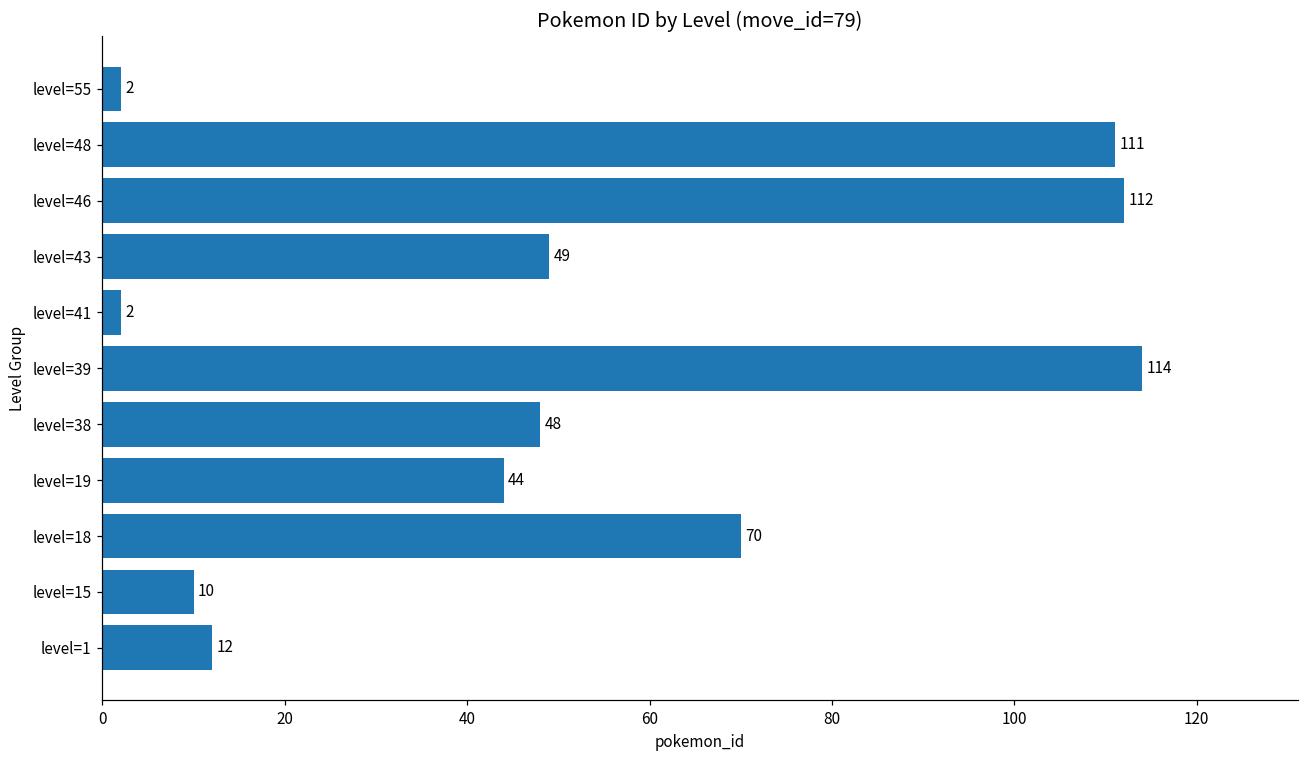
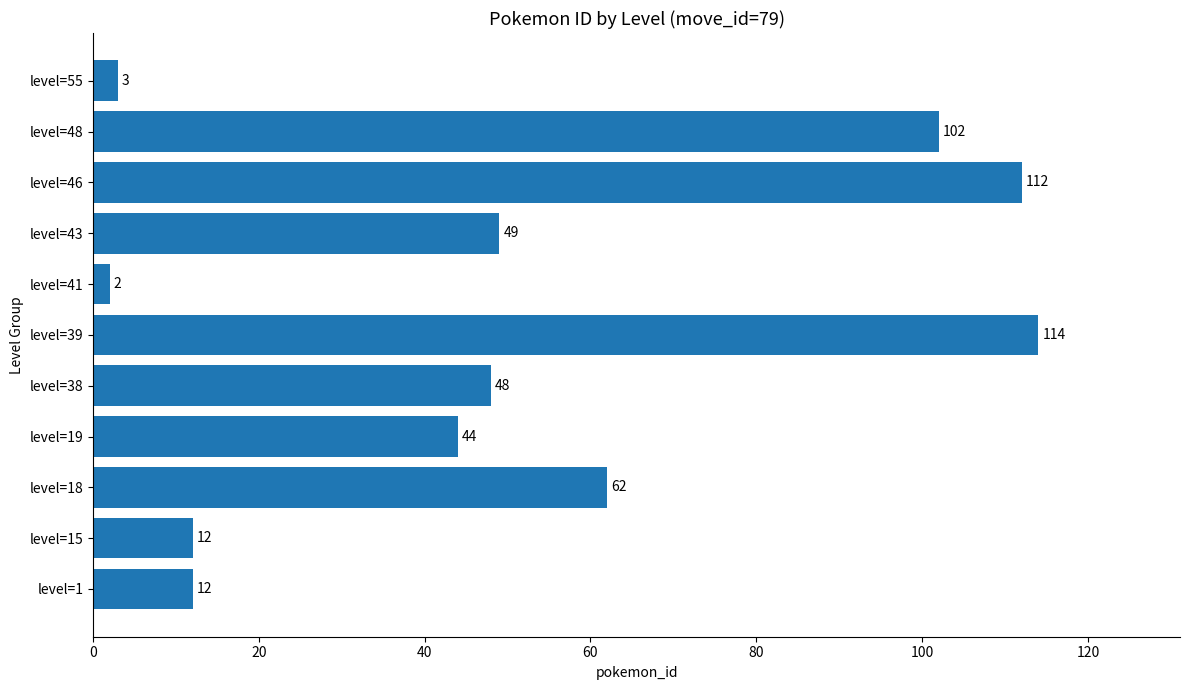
level=55: 2 -> 3
level=48: 111 -> 102
level=18: 70 -> 62
level=15: 10 -> 12
